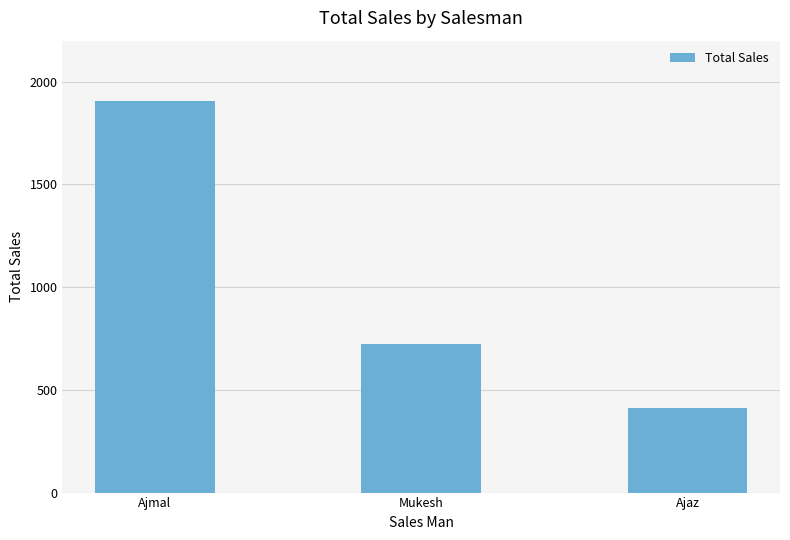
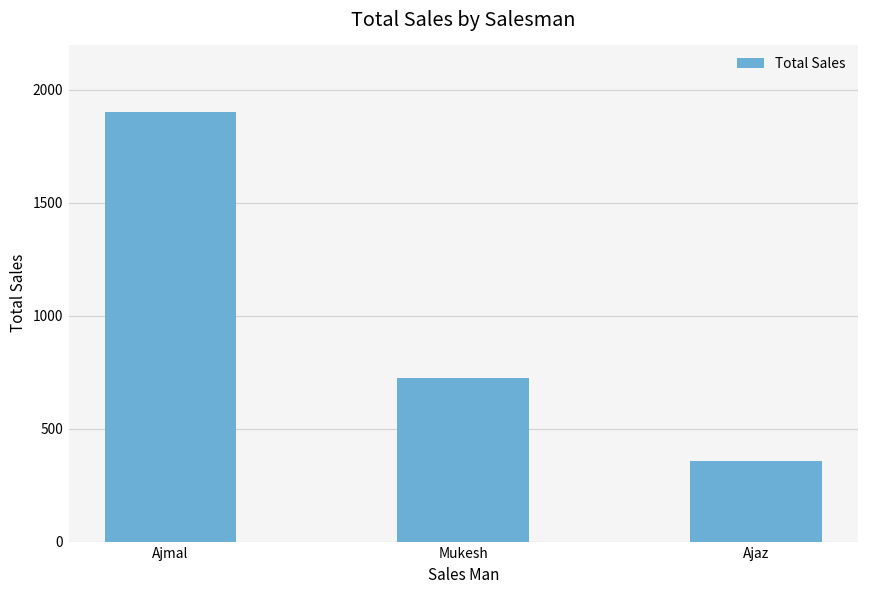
Ajaz: 410 -> 360
